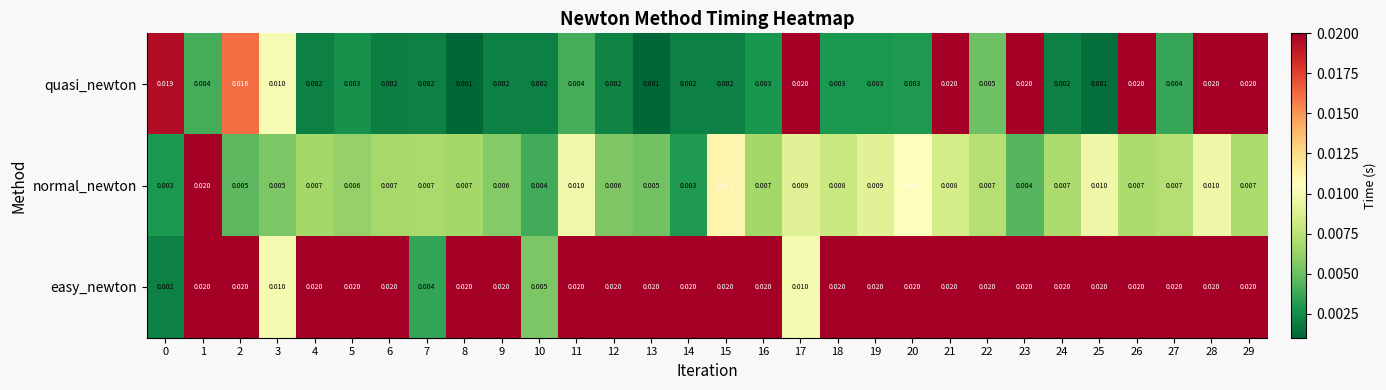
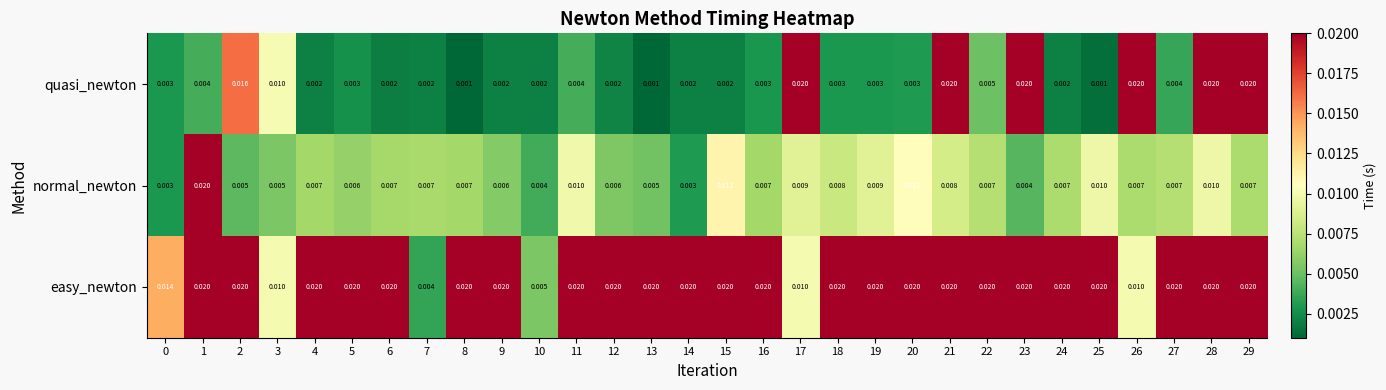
quasi_newton, 0: 0.019 -> 0.003
easy_newton, 0: 0.002 -> 0.014
easy_newton, 26: 0.020 -> 0.010
